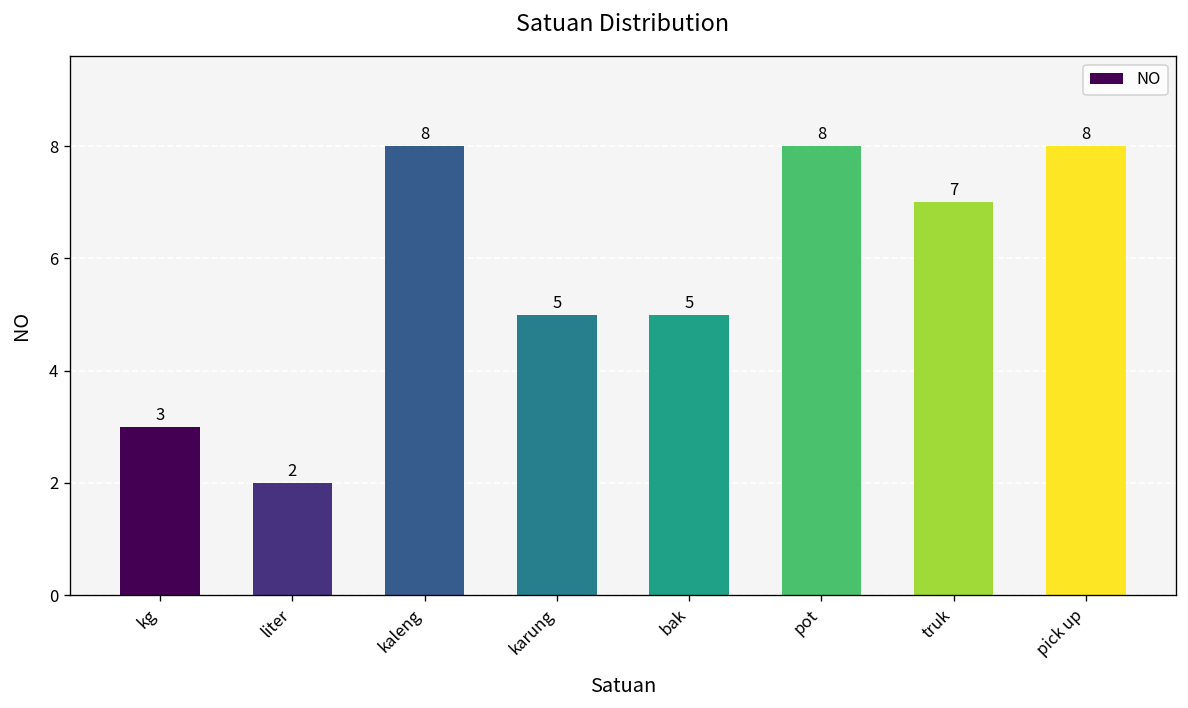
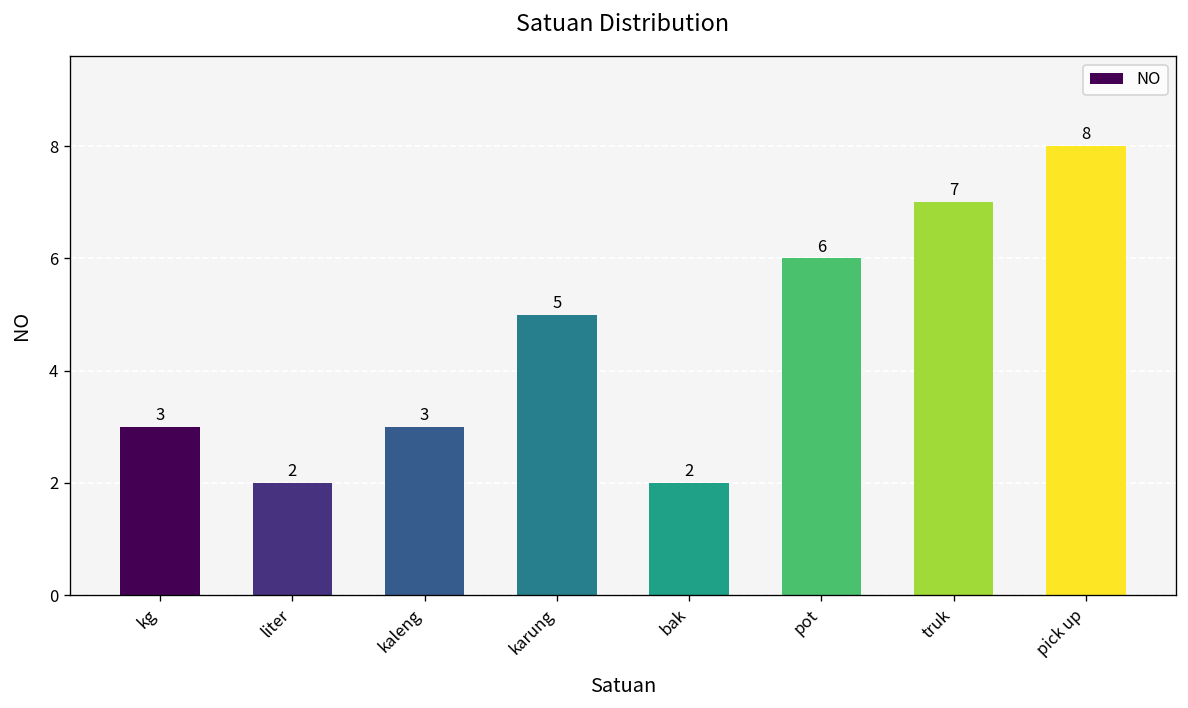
kaleng: 8 -> 3
bak: 5 -> 2
pot: 8 -> 6
